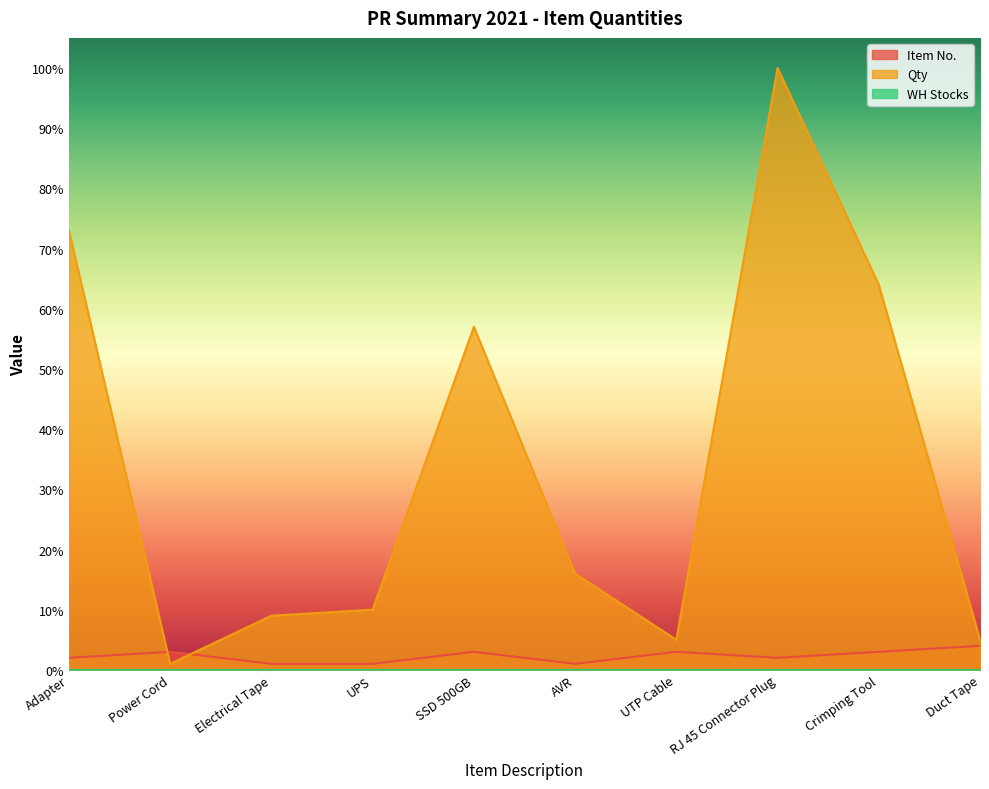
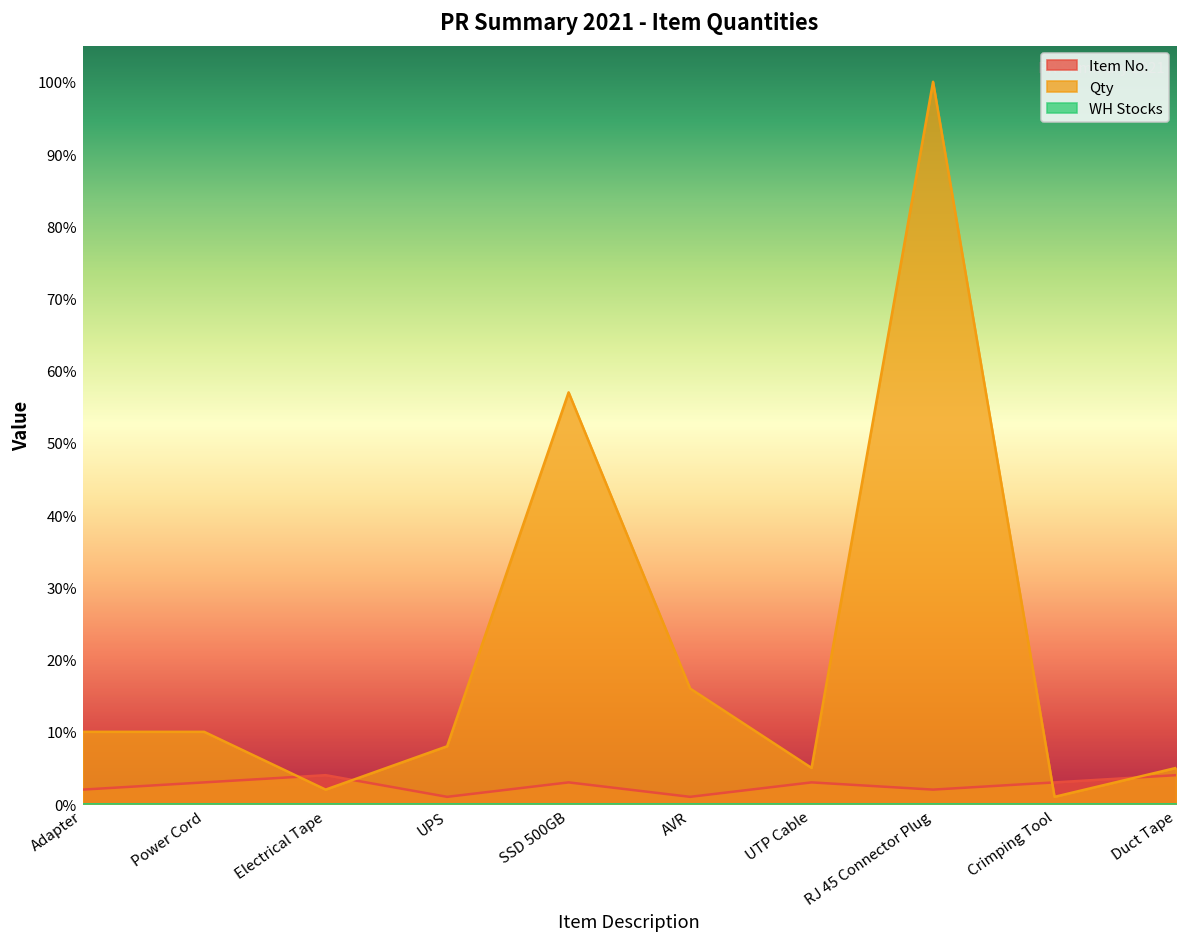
Qty, Adapter: 73% -> 10%
Qty, Power Cord: 1% -> 10%
Item No., Electrical Tape: 1% -> 4%
Qty, Electrical Tape: 9% -> 2%
Qty, UPS: 10% -> 8%
Qty, Crimping Tool: 64% -> 1%
